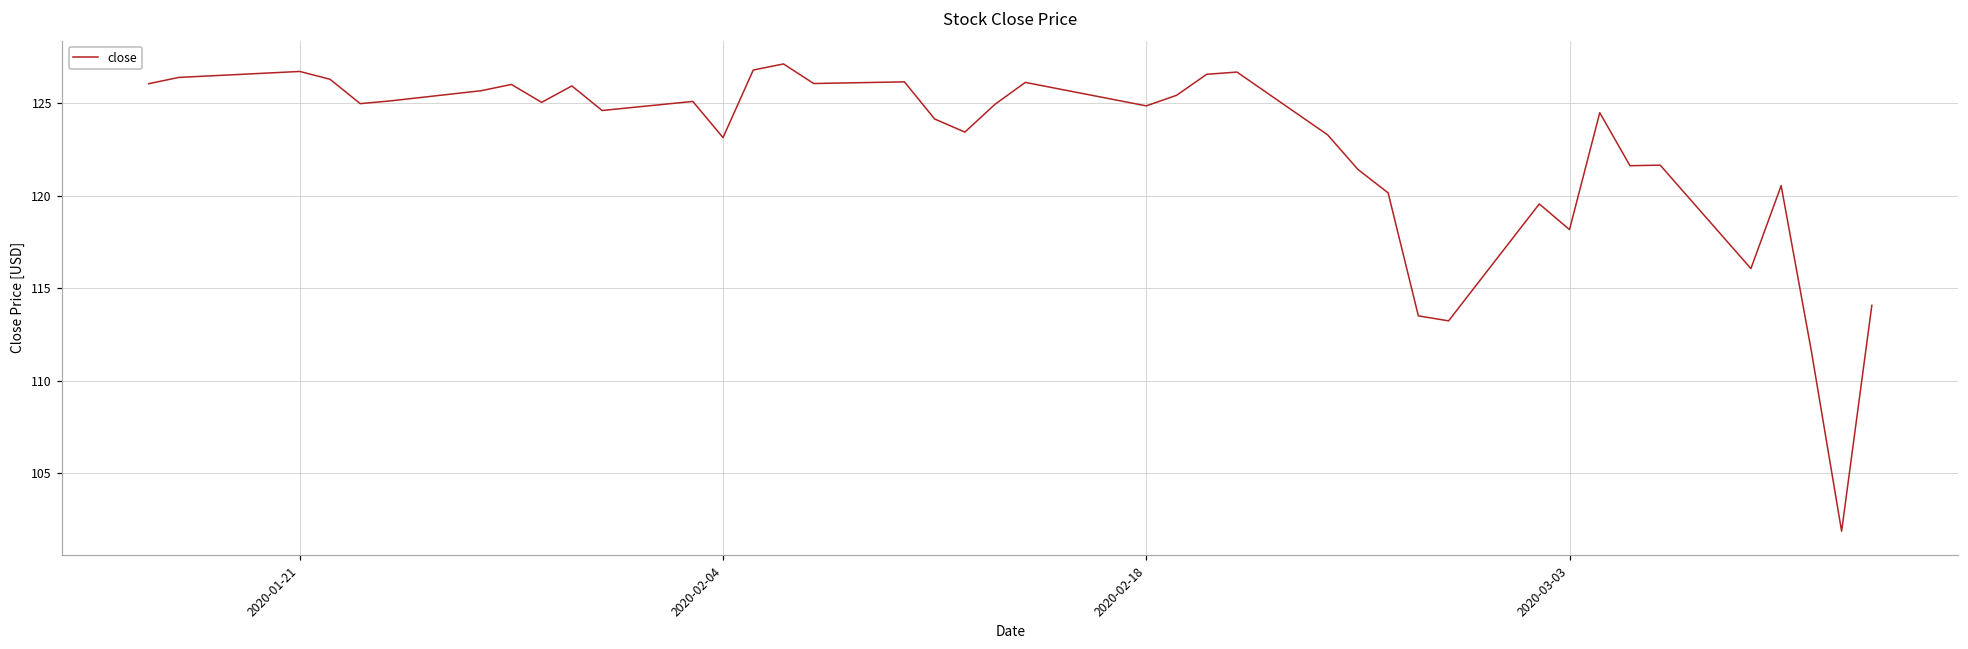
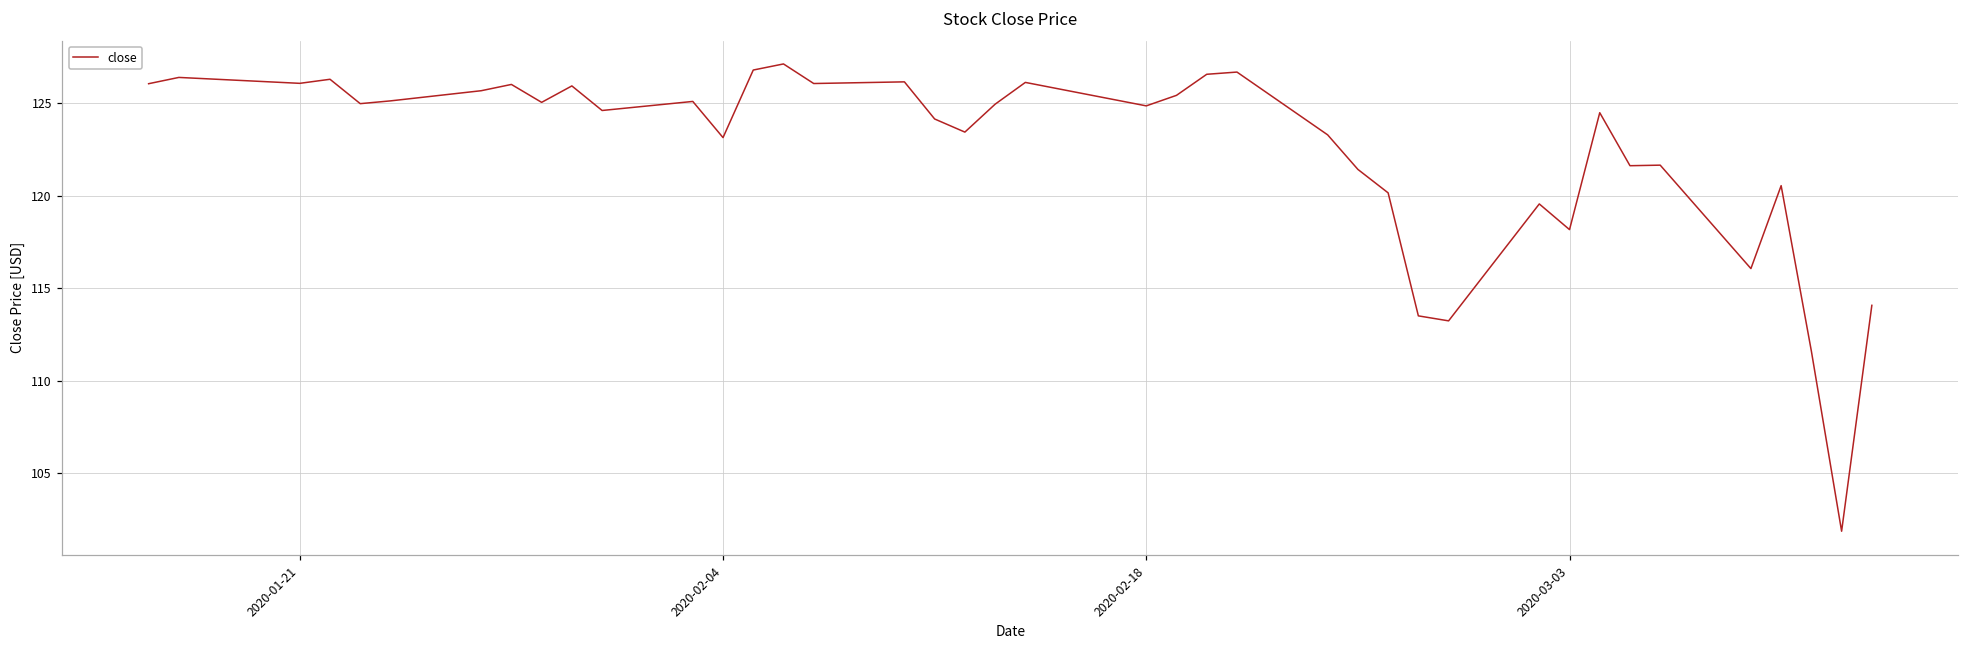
2020-01-21: 126.7 -> 126.1
